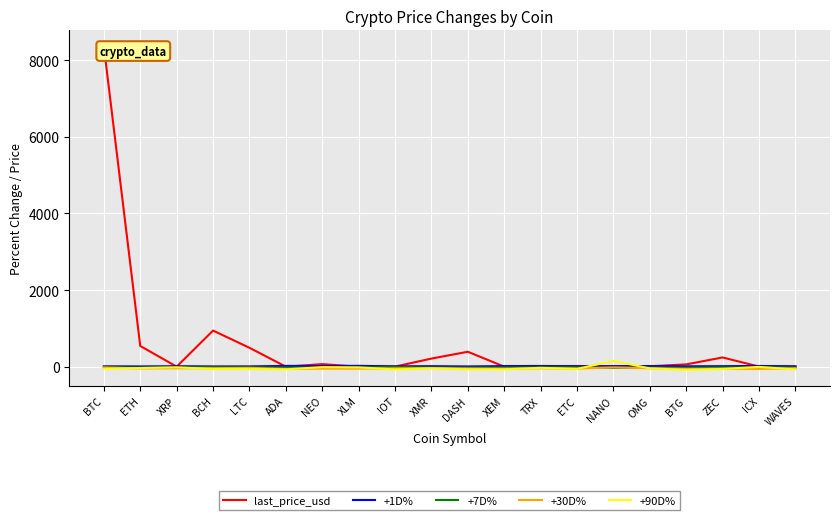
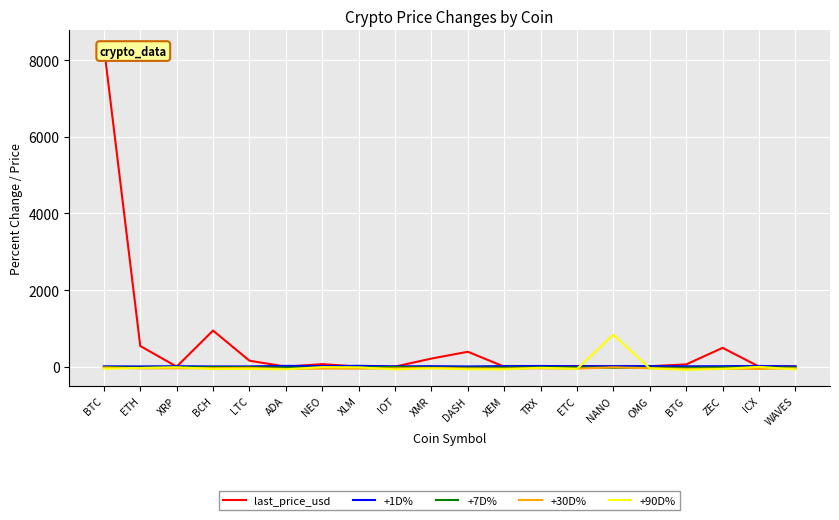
last_price_usd, LTC: 500 -> 200
+90D%, NANO: 100 -> 800
last_price_usd, ZEC: 200 -> 500
